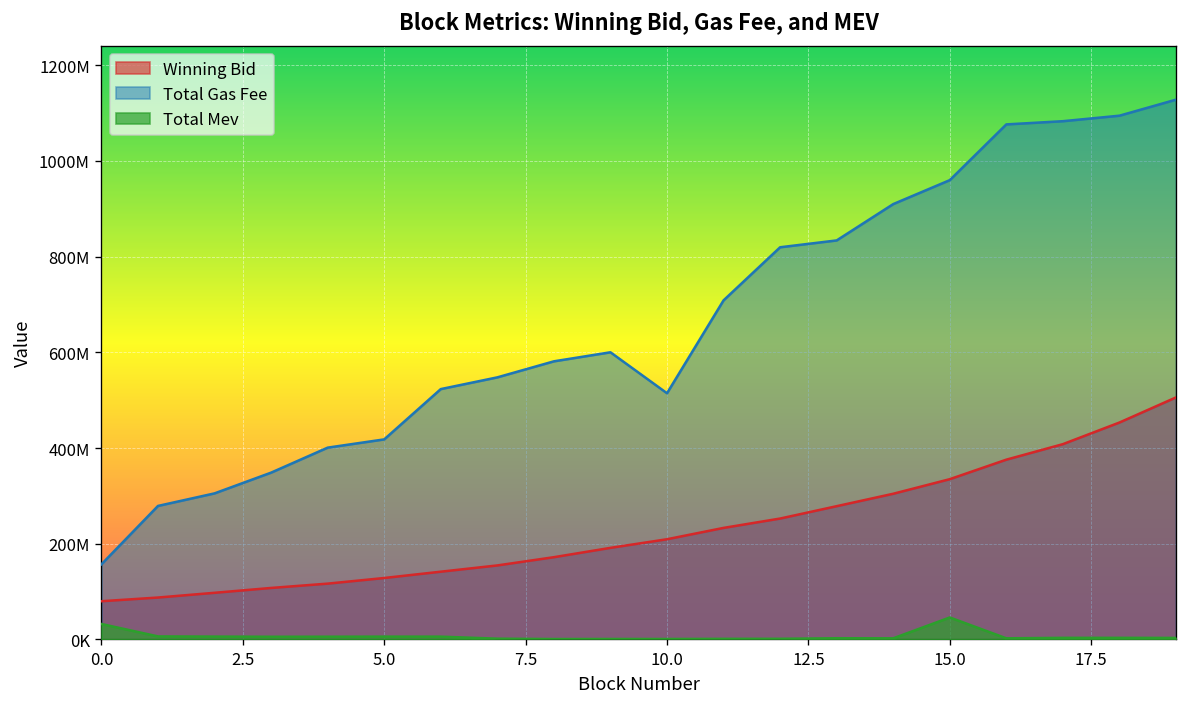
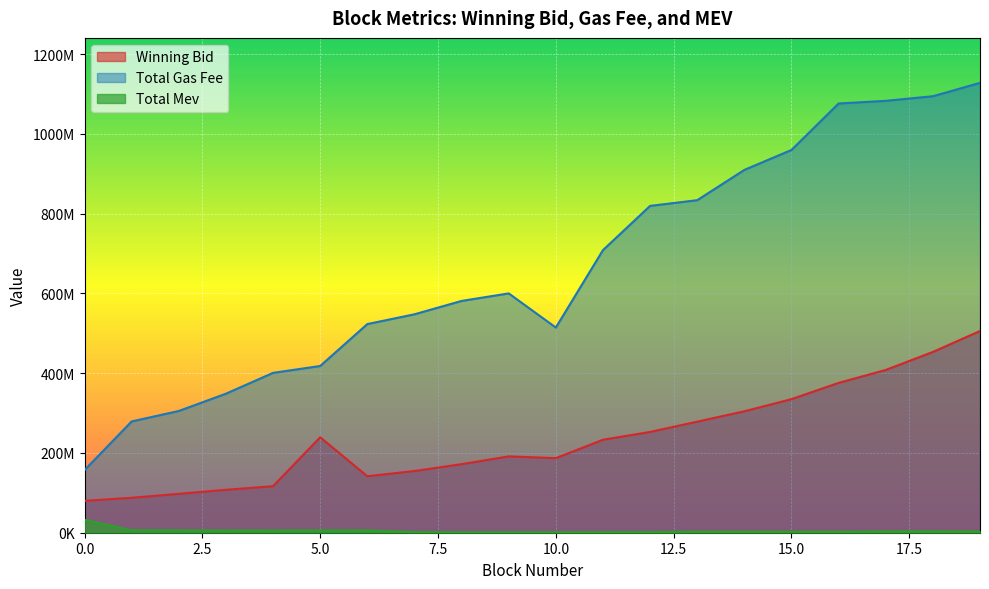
Winning Bid, 5.0: 130000000 -> 240000000
Winning Bid, 10.0: 210000000 -> 190000000
Total Mev, 15.0: 50000000 -> 0
